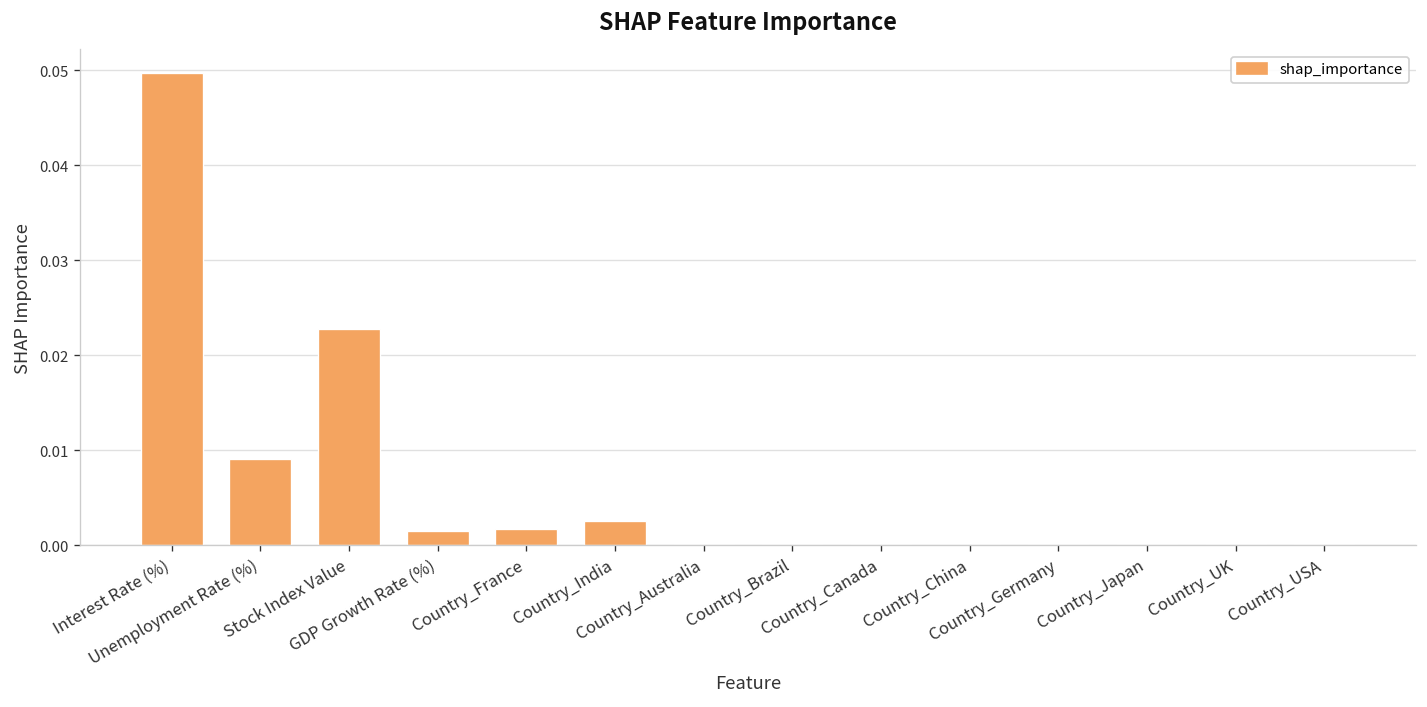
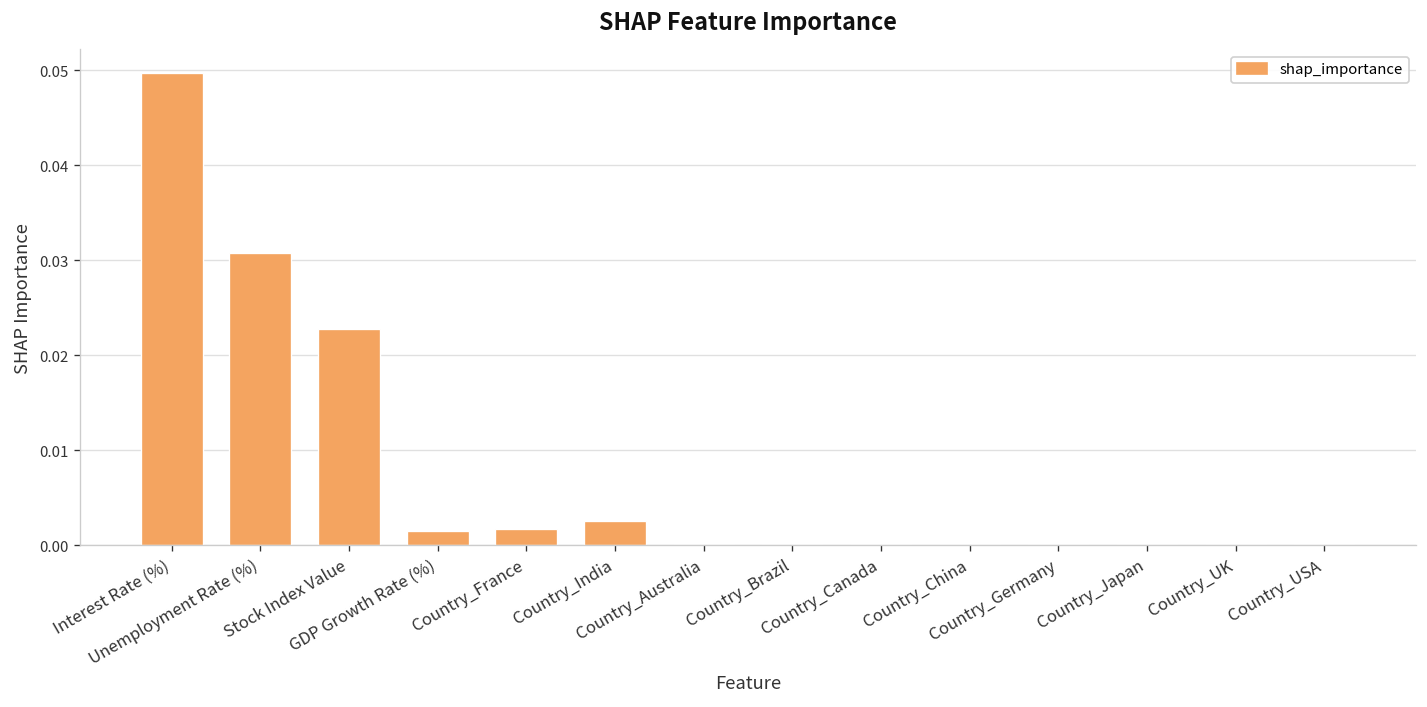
Unemployment Rate (%): 0.009 -> 0.031
